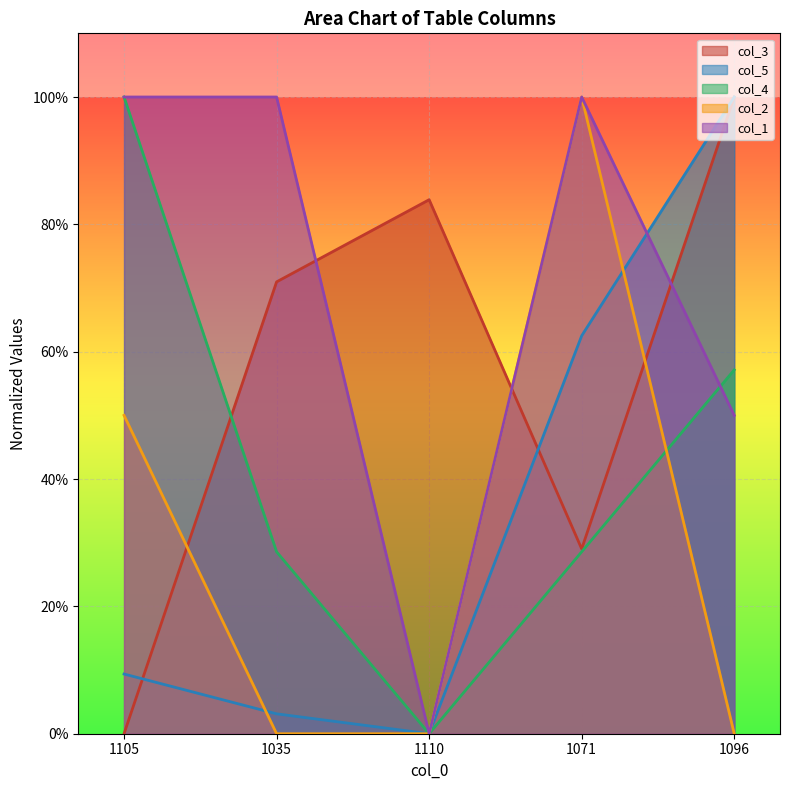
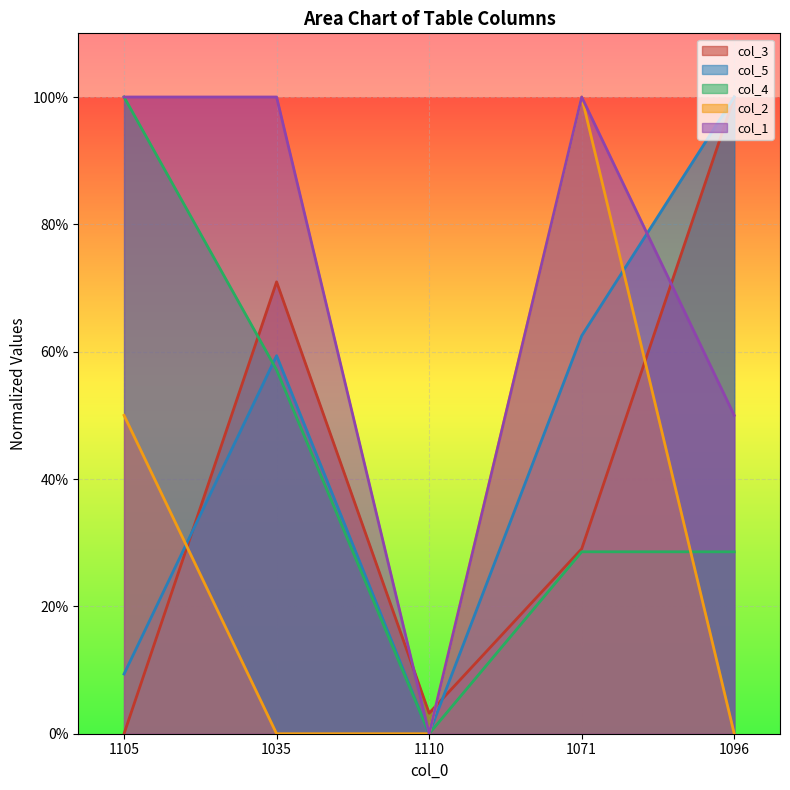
col_5, 1035: 3% -> 59%
col_4, 1035: 29% -> 57%
col_3, 1110: 84% -> 3%
col_4, 1096: 57% -> 29%
